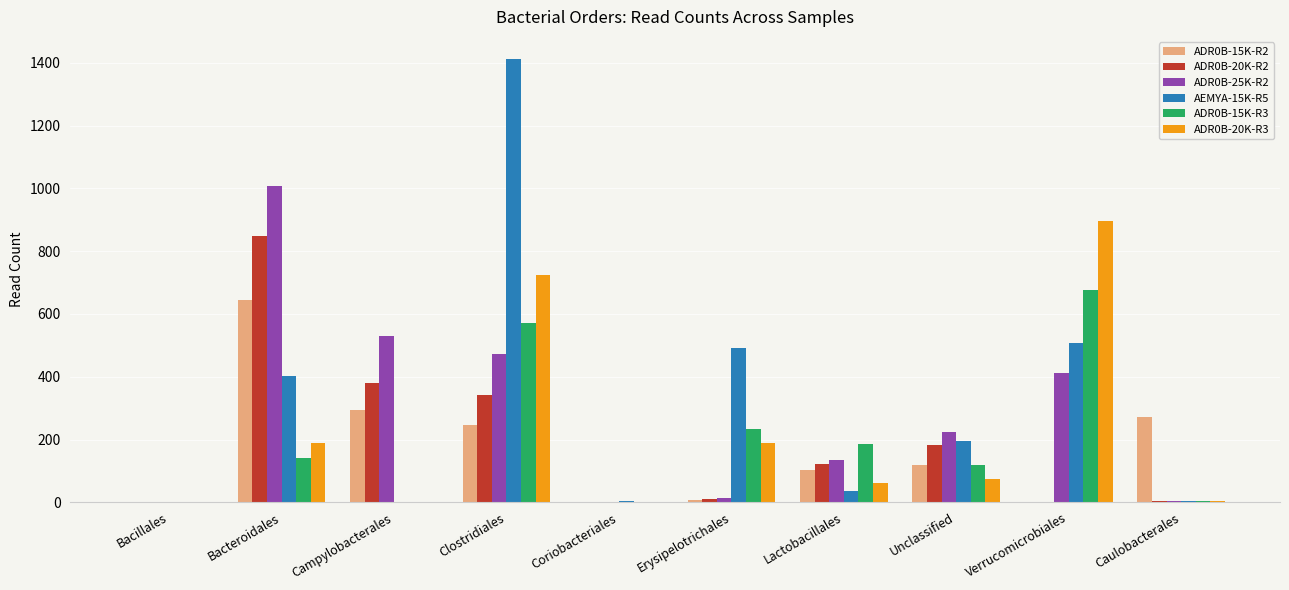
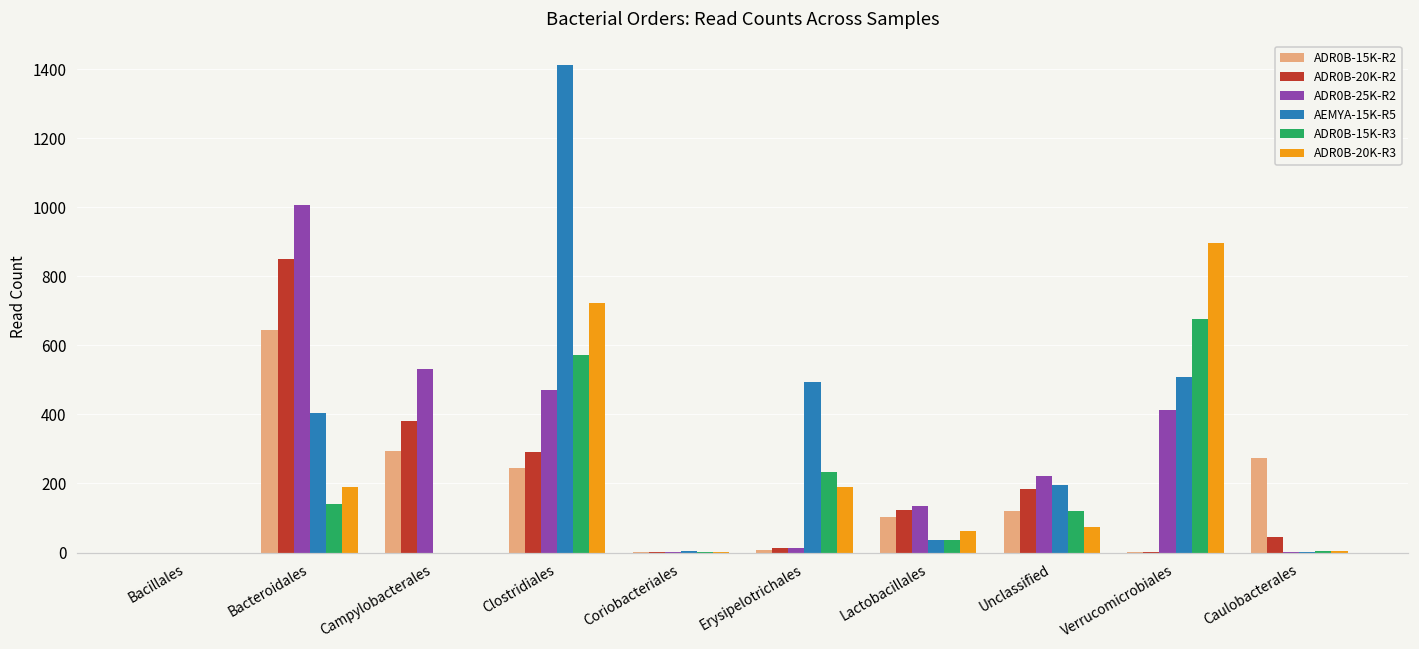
ADR0B-20K-R2, Clostridiales: 340 -> 290
ADR0B-15K-R3, Lactobacillales: 190 -> 40
ADR0B-20K-R2, Caulobacterales: 0 -> 50
